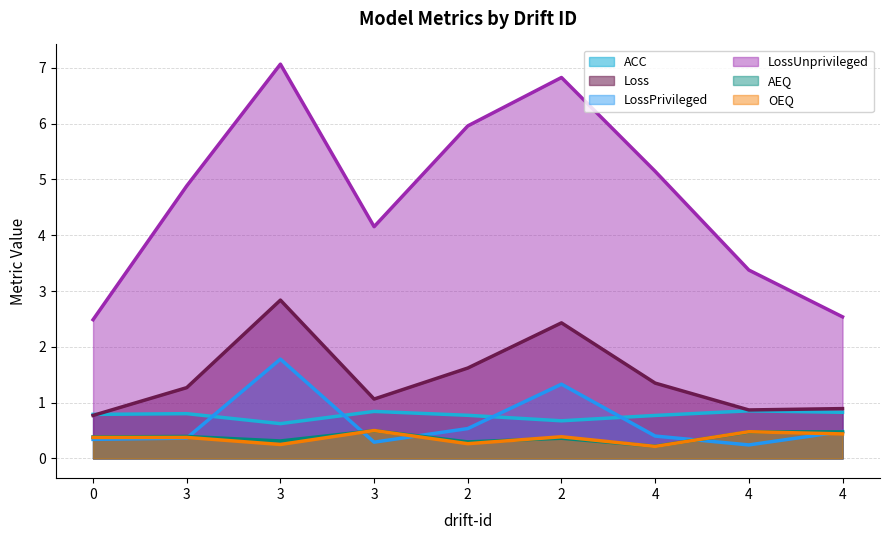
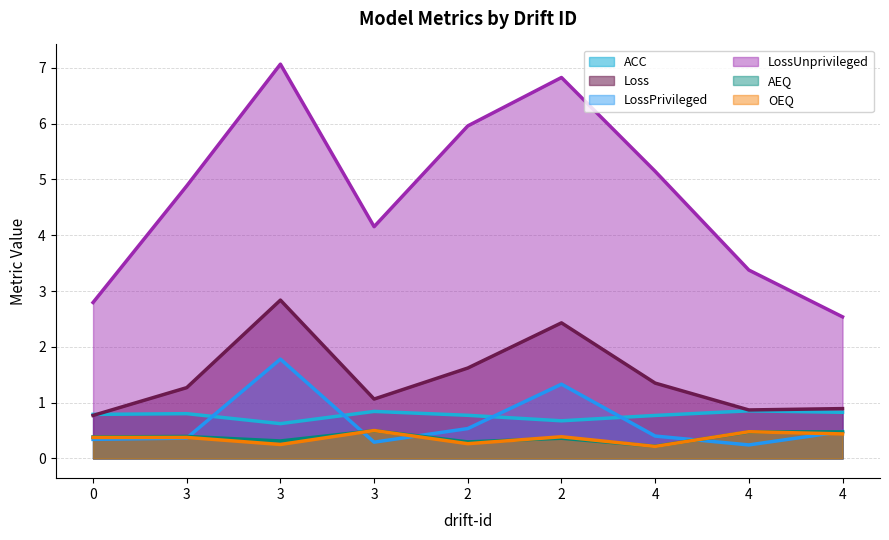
LossUnprivileged, 0: 2.5 -> 2.8
